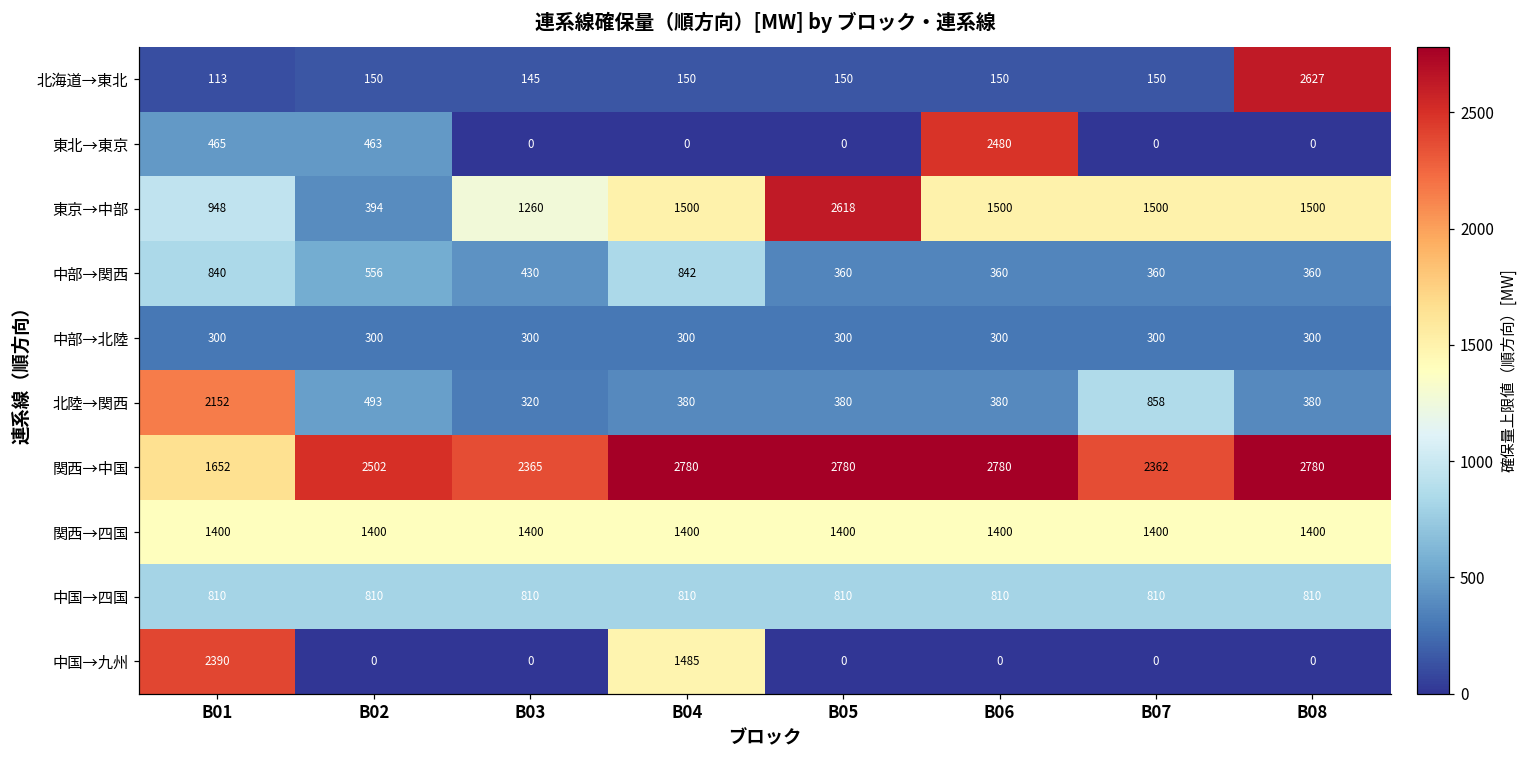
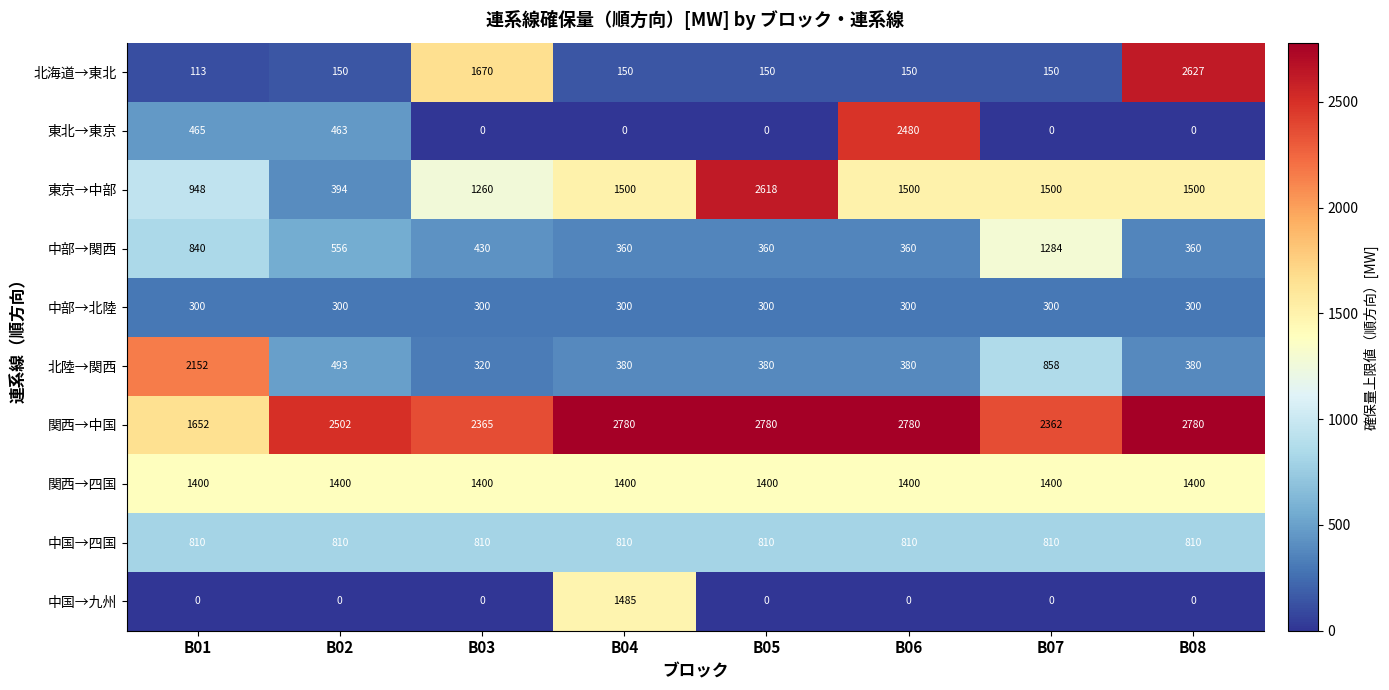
北海道→東北, B03: 145 -> 1670
中部→関西, B04: 842 -> 360
中部→関西, B07: 360 -> 1284
中国→九州, B01: 2390 -> 0
